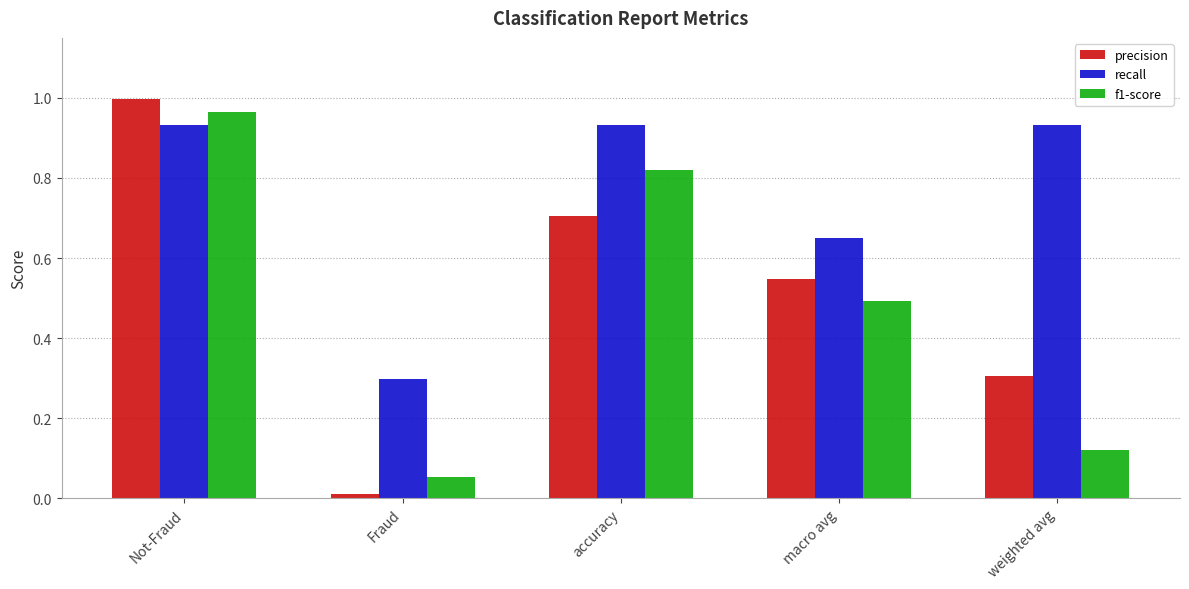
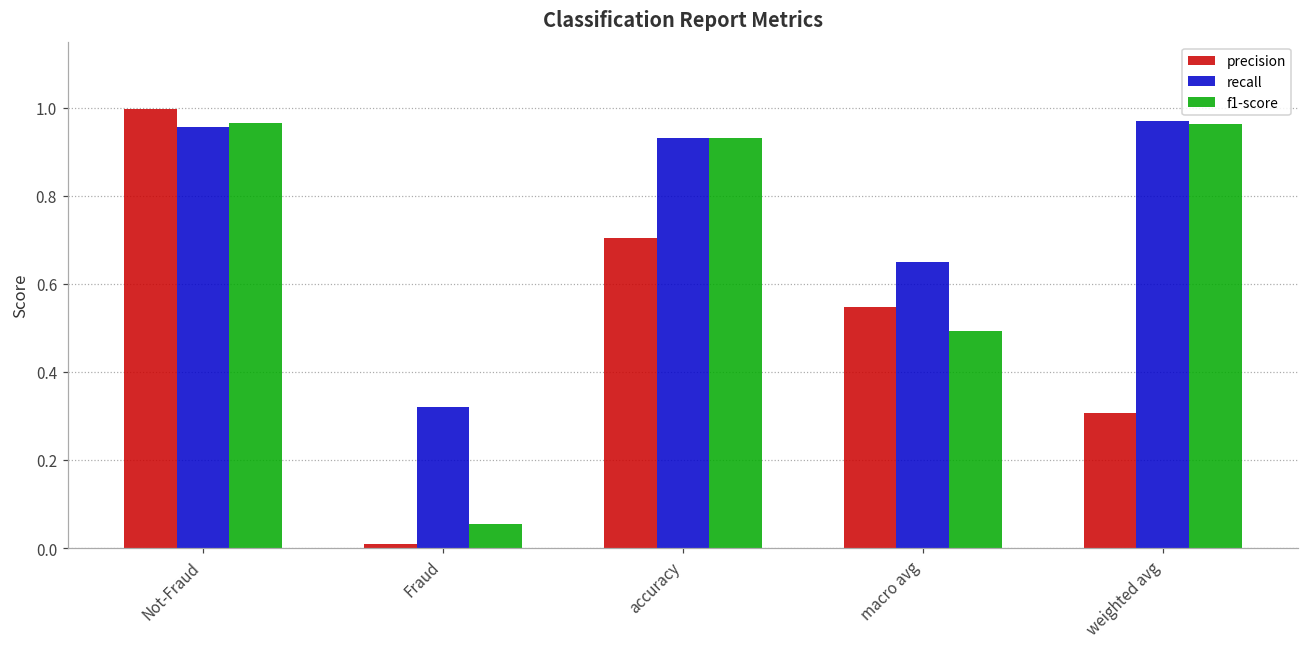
recall, Not-Fraud: 0.93 -> 0.96
recall, Fraud: 0.30 -> 0.32
f1-score, accuracy: 0.82 -> 0.93
recall, weighted avg: 0.93 -> 0.97
f1-score, weighted avg: 0.12 -> 0.96
